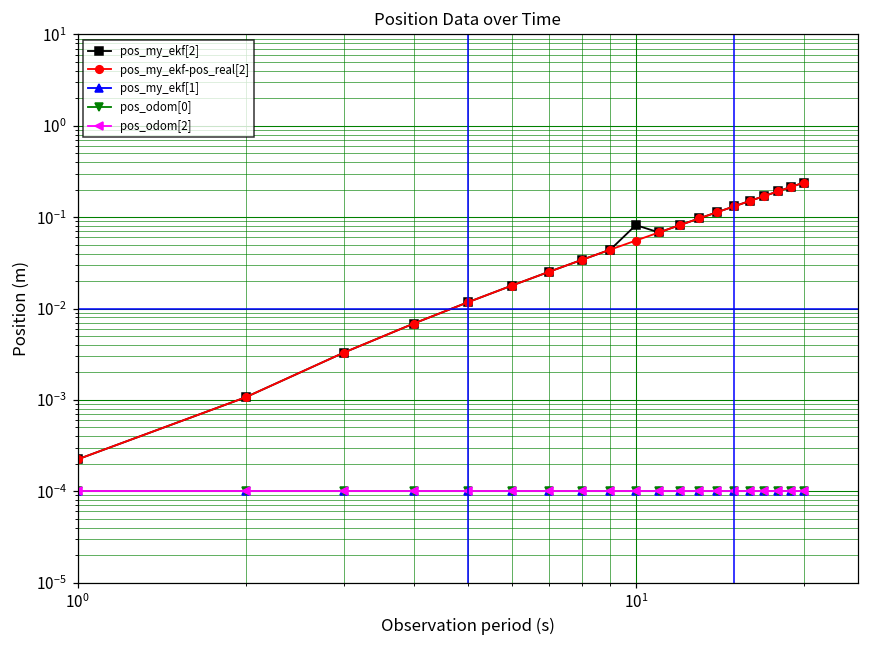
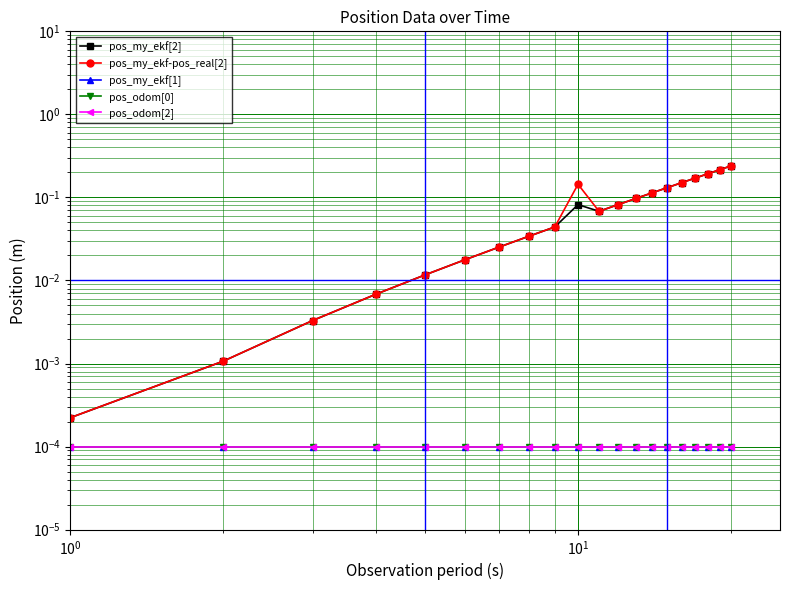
pos_my_ekf-pos_real[2], 10^1: 0.06 -> 0.14
